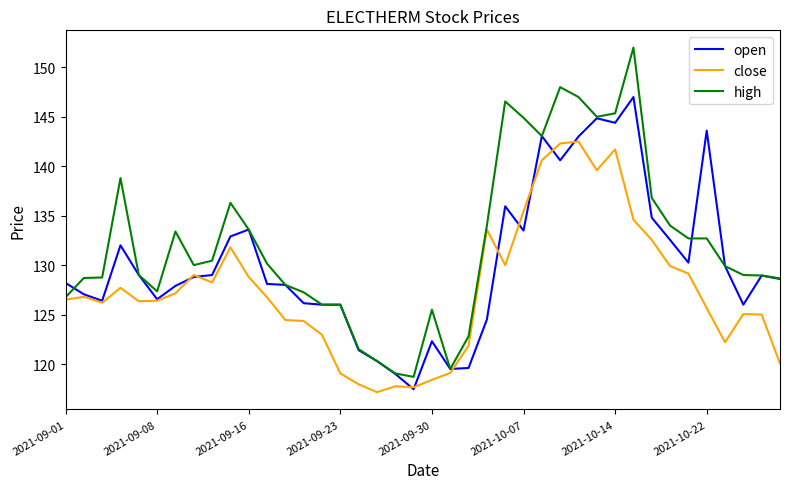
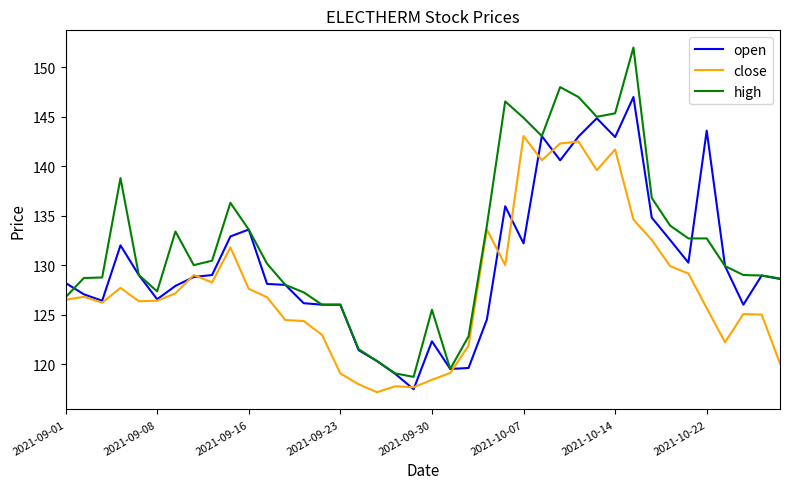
close, 2021-09-16: 129 -> 128
open, 2021-10-07: 134 -> 132
close, 2021-10-07: 135 -> 143
open, 2021-10-14: 144 -> 143
